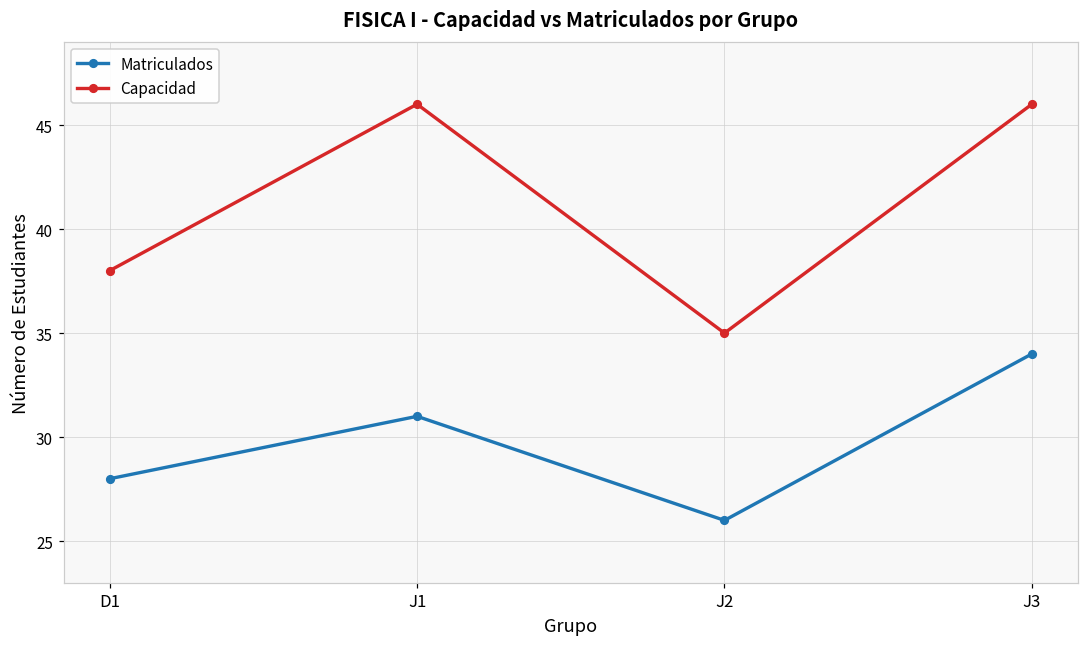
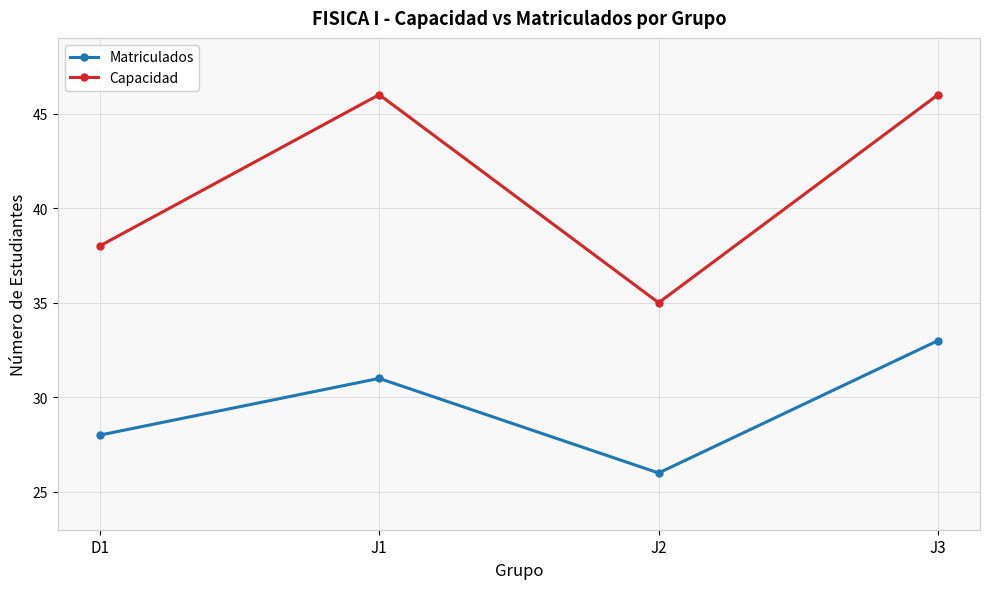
Matriculados, J3: 34 -> 33
